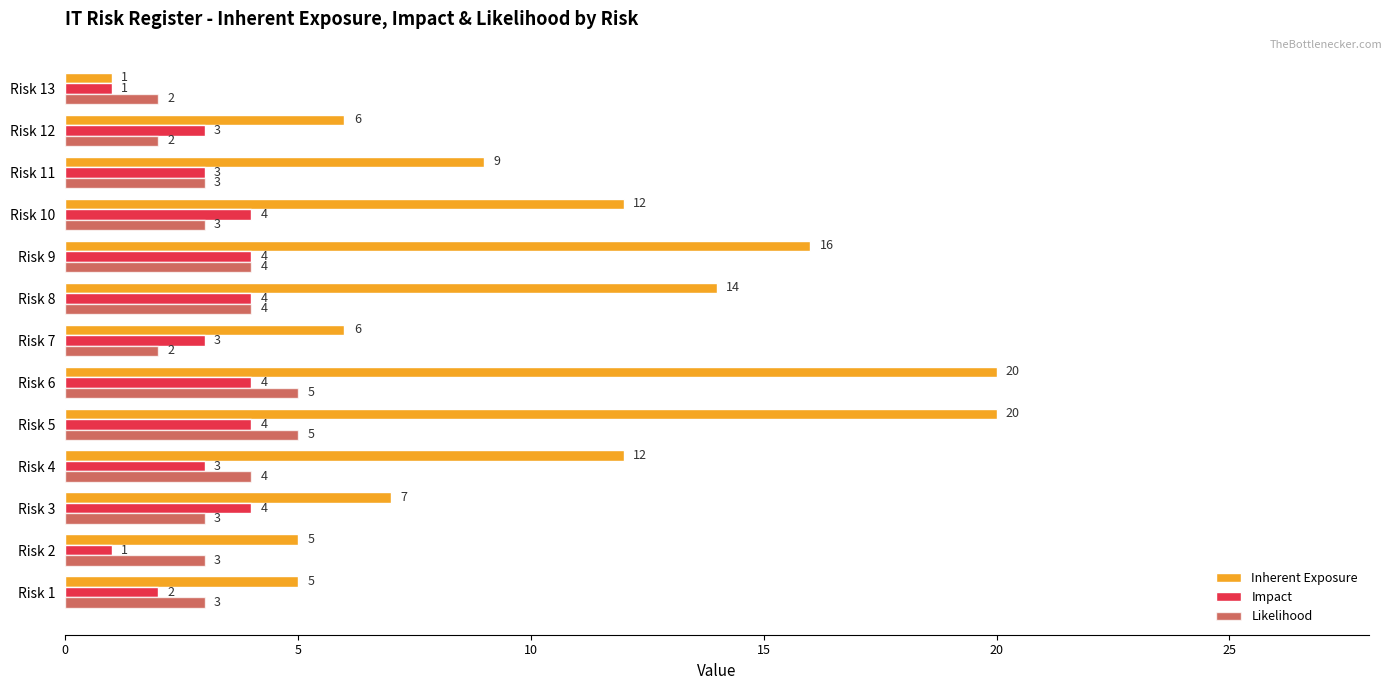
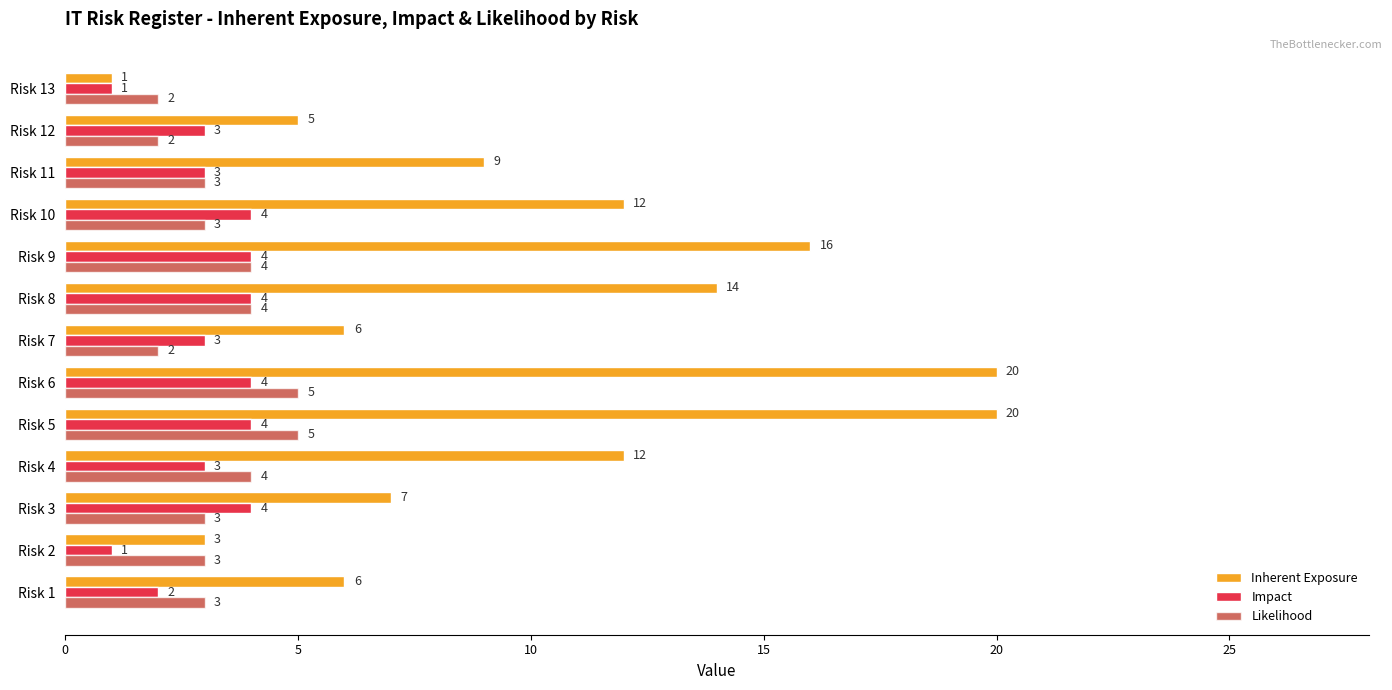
Inherent Exposure, Risk 12: 6 -> 5
Inherent Exposure, Risk 2: 5 -> 3
Inherent Exposure, Risk 1: 5 -> 6
